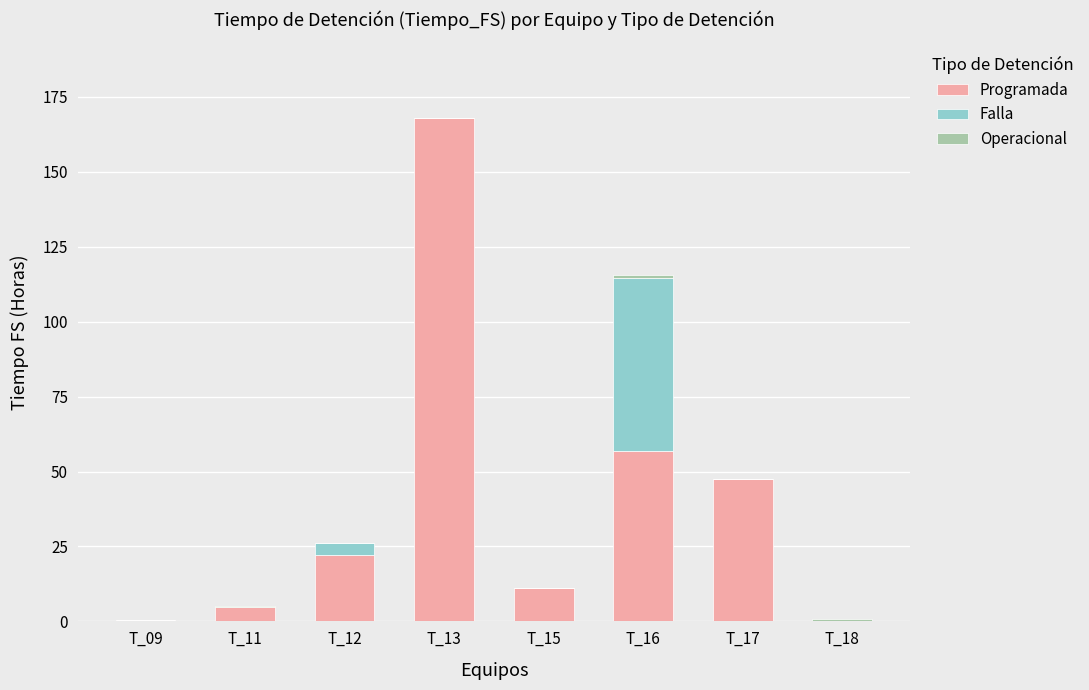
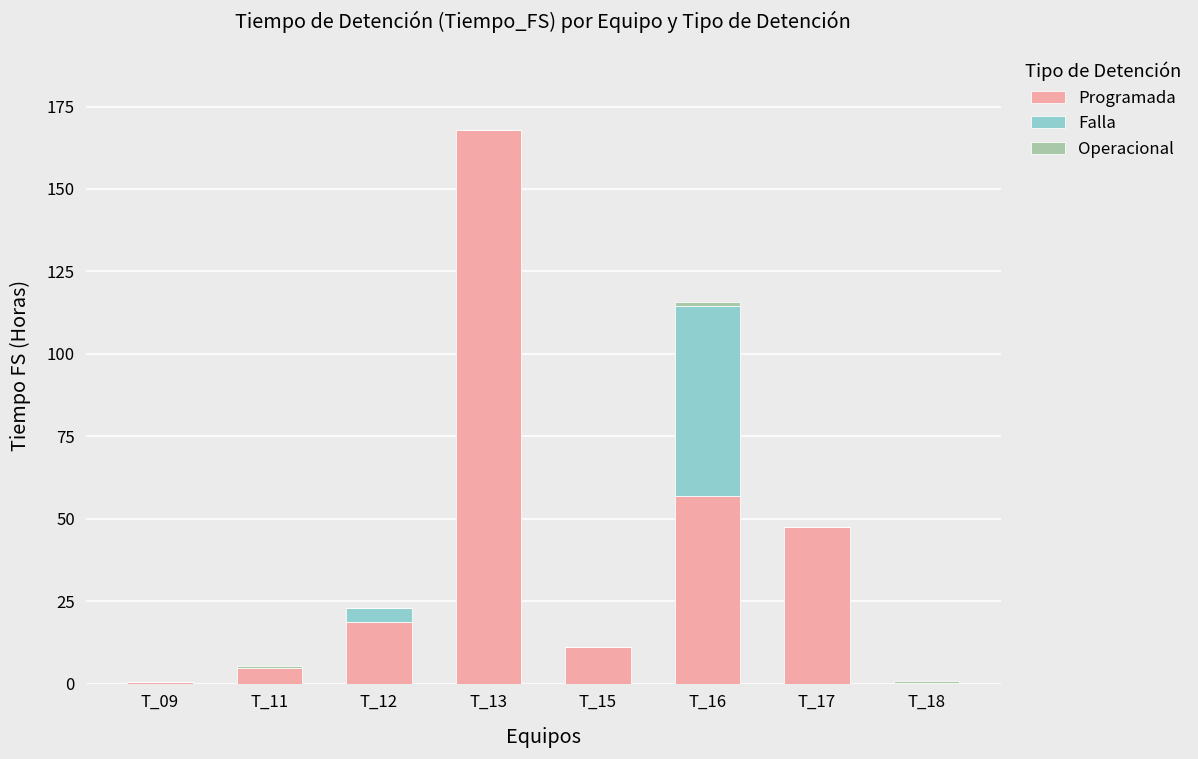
Programada, T_12: 22 -> 19
